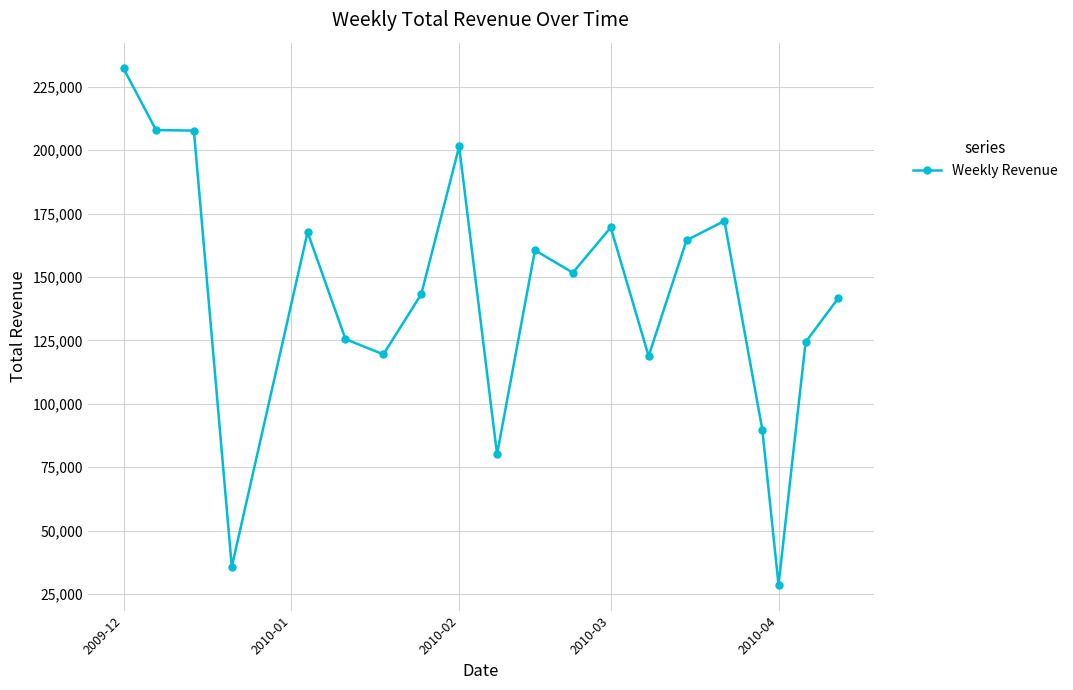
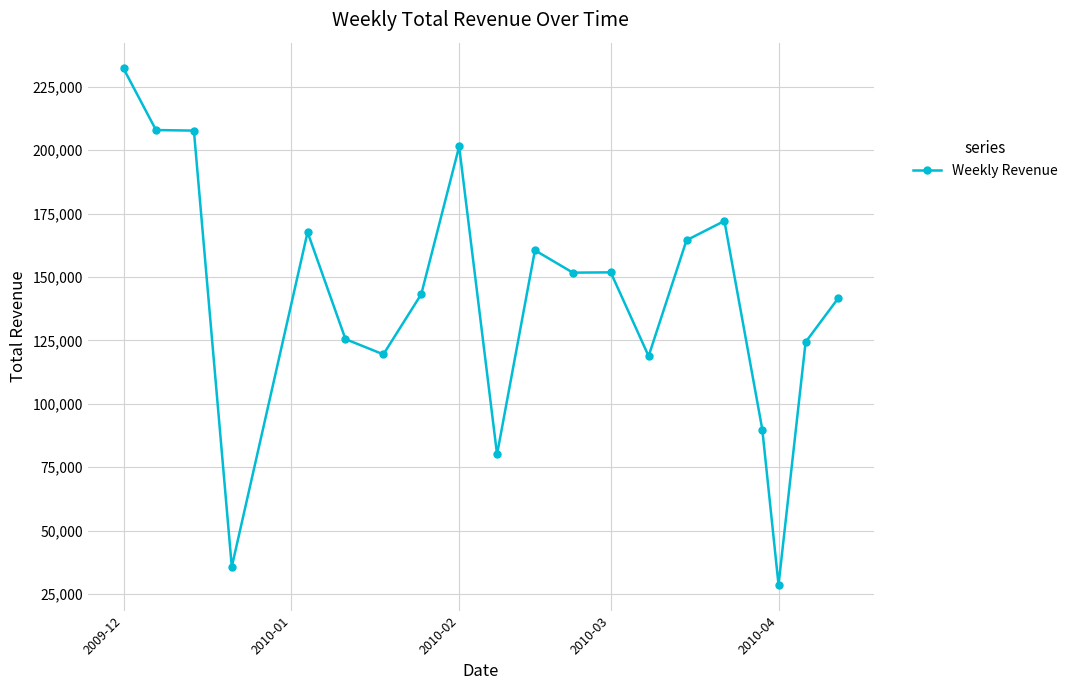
2010-03: 170,000 -> 152,000
